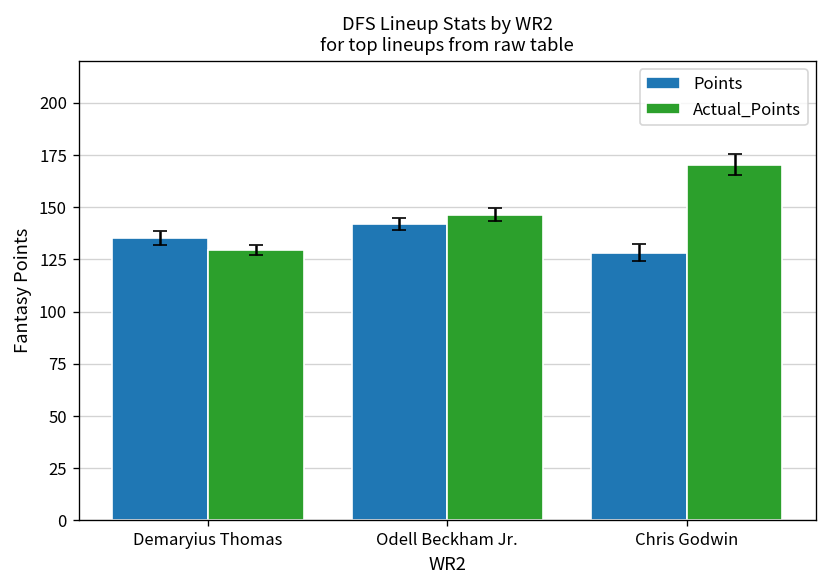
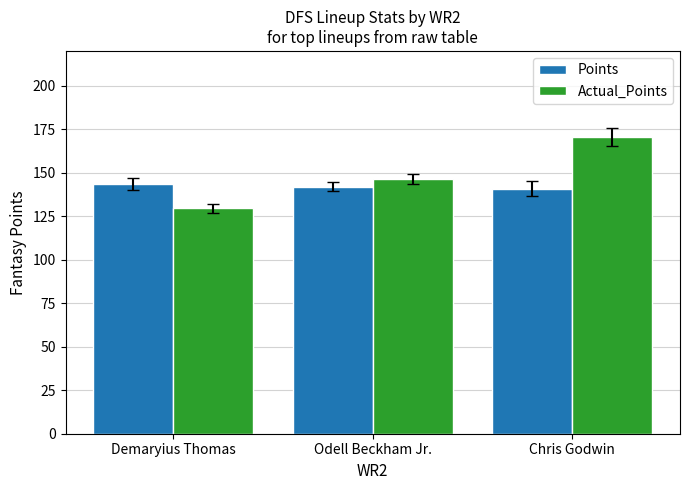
Points, Demaryius Thomas: 135 -> 143
Points, Chris Godwin: 128 -> 141
